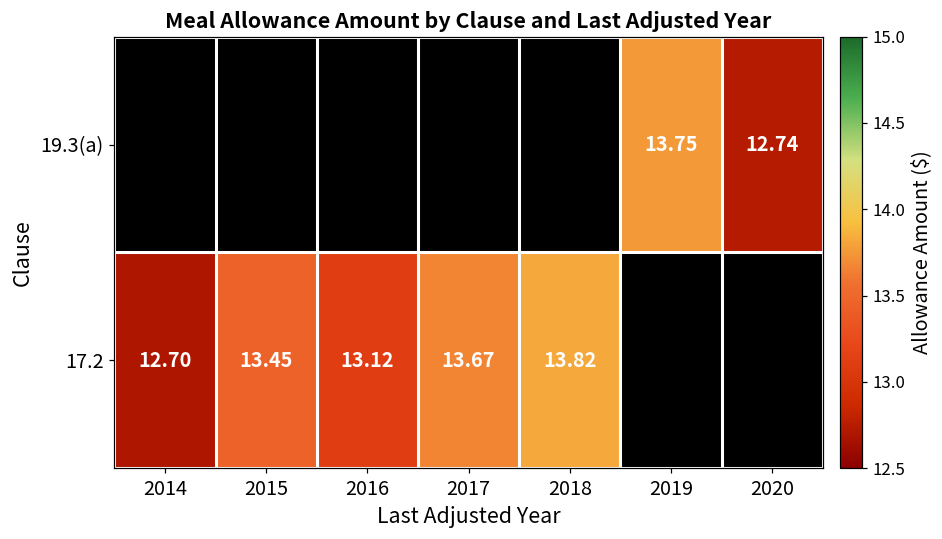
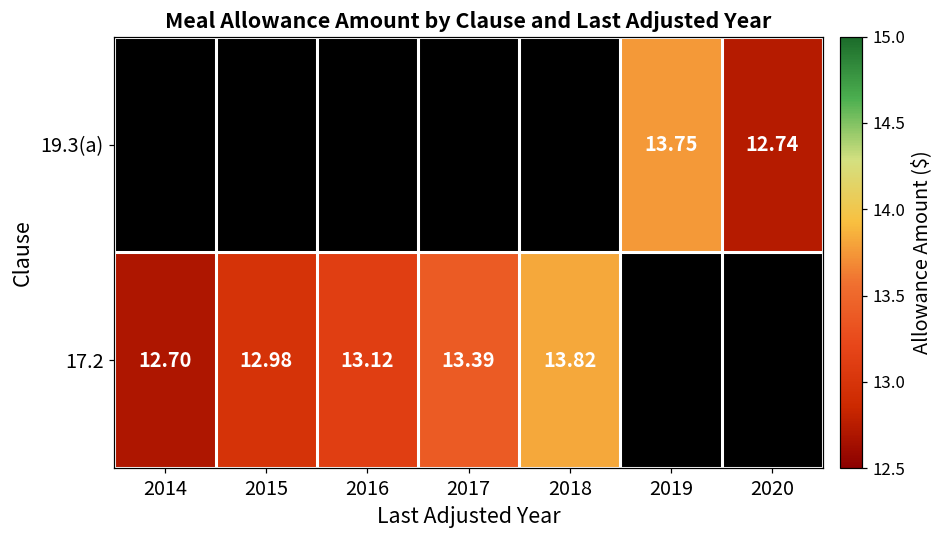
17.2, 2015: 13.45 -> 12.98
17.2, 2017: 13.67 -> 13.39
